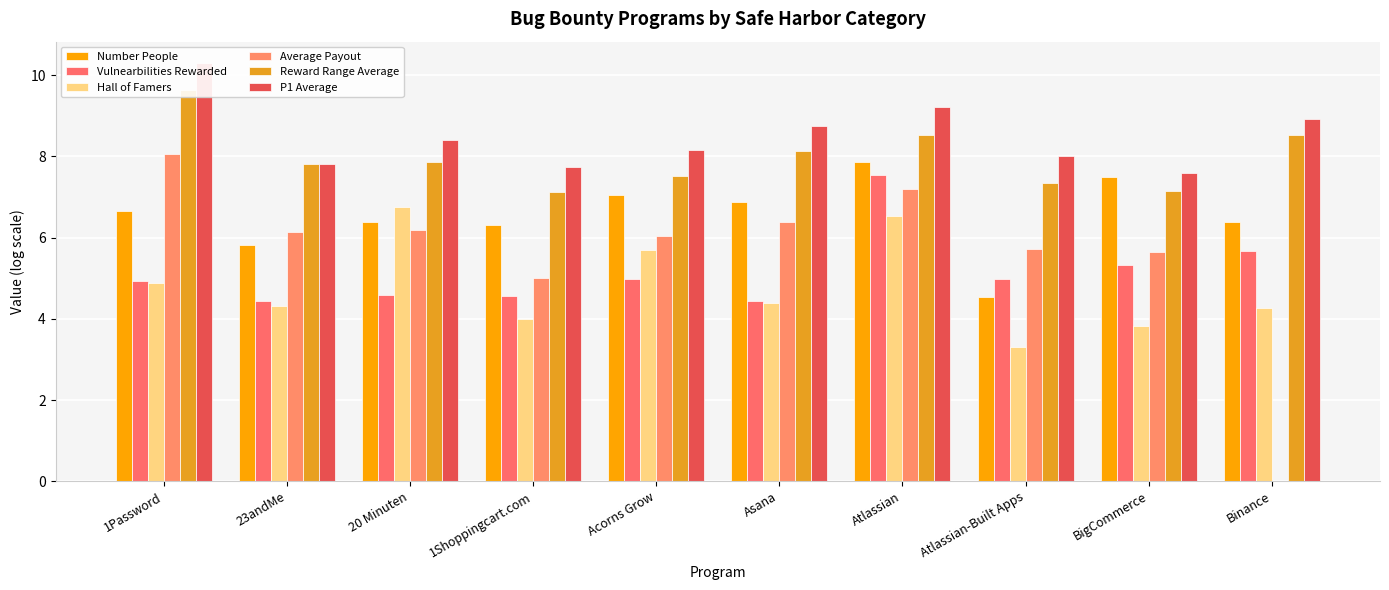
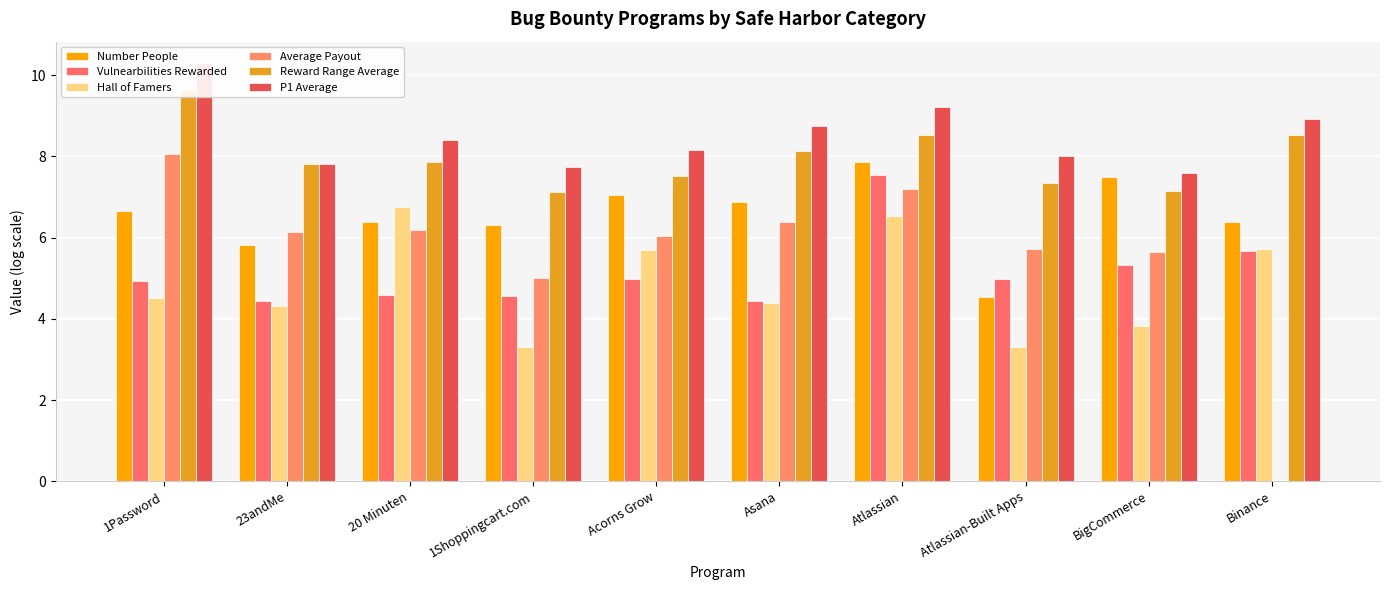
Hall of Famers, 1Password: 4.9 -> 4.5
Hall of Famers, 1Shoppingcart.com: 4.0 -> 3.3
Hall of Famers, Binance: 4.3 -> 5.7
